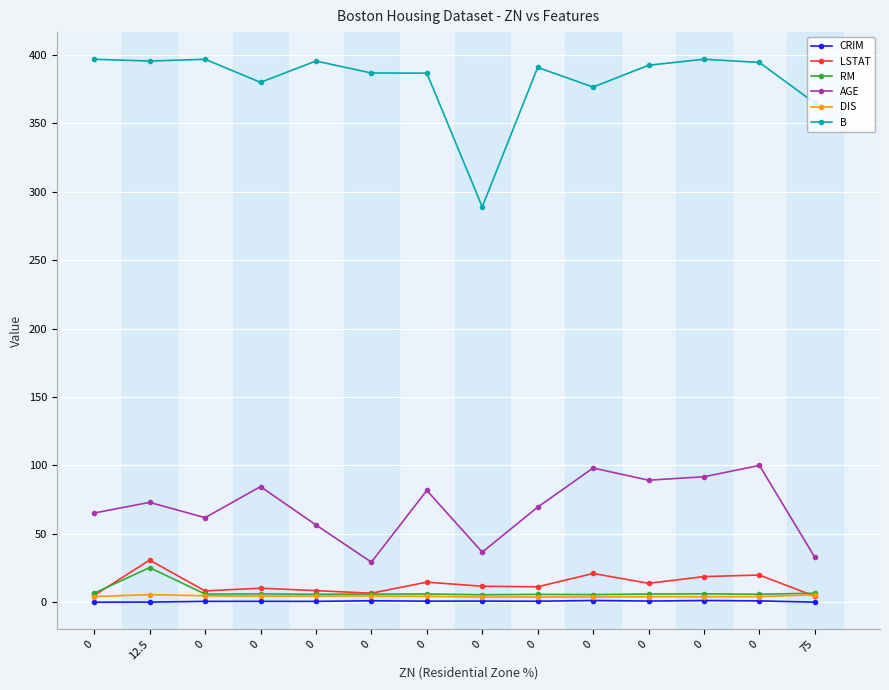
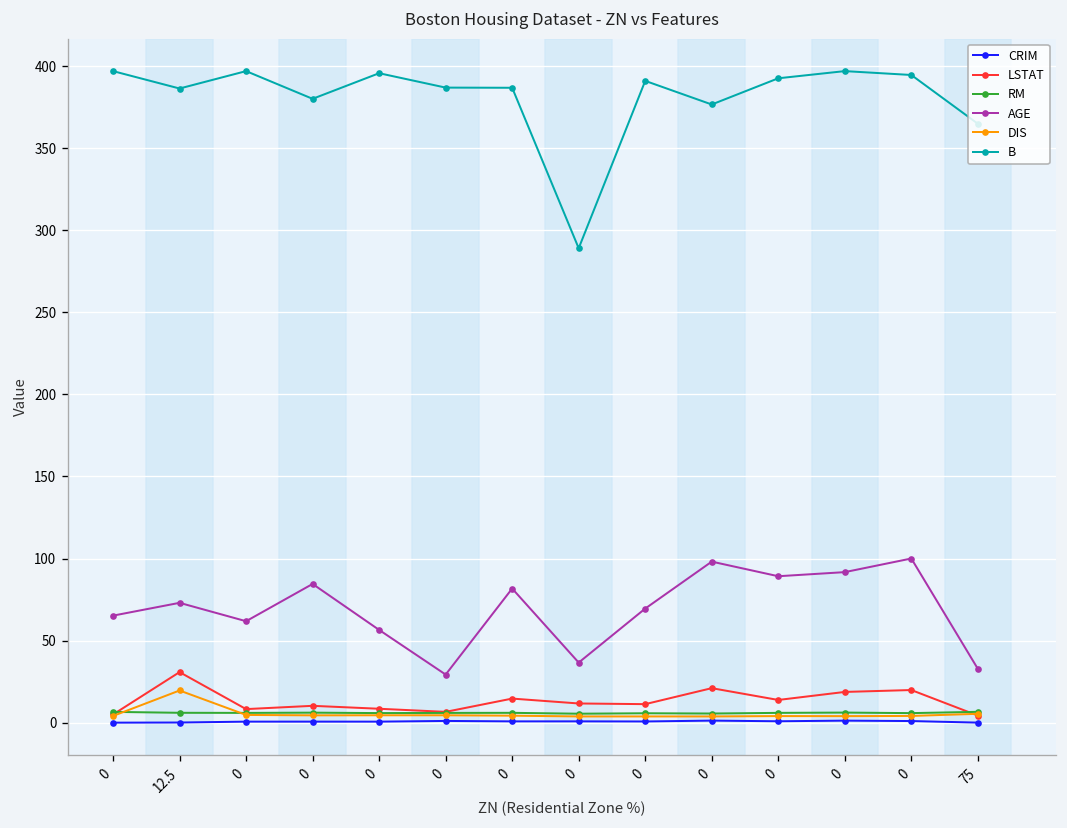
RM, 12.5: 25 -> 6
DIS, 12.5: 6 -> 20
B, 12.5: 396 -> 386
